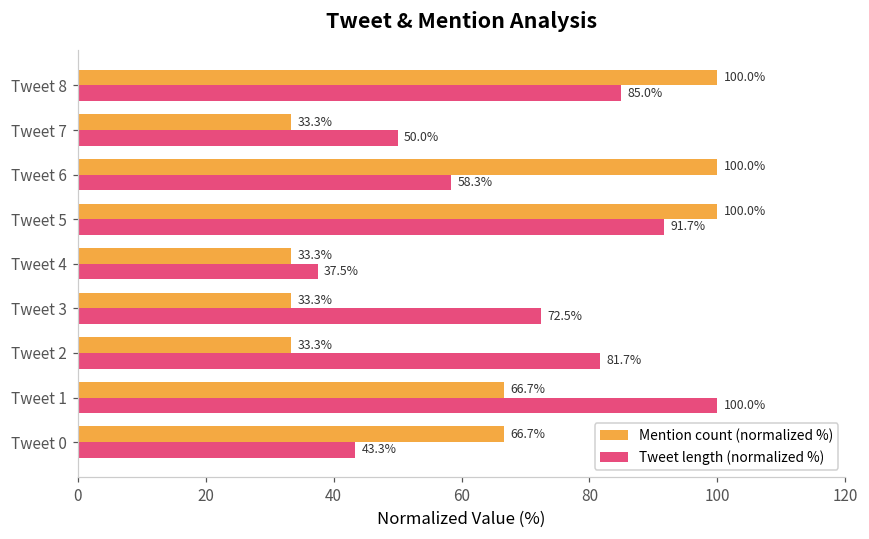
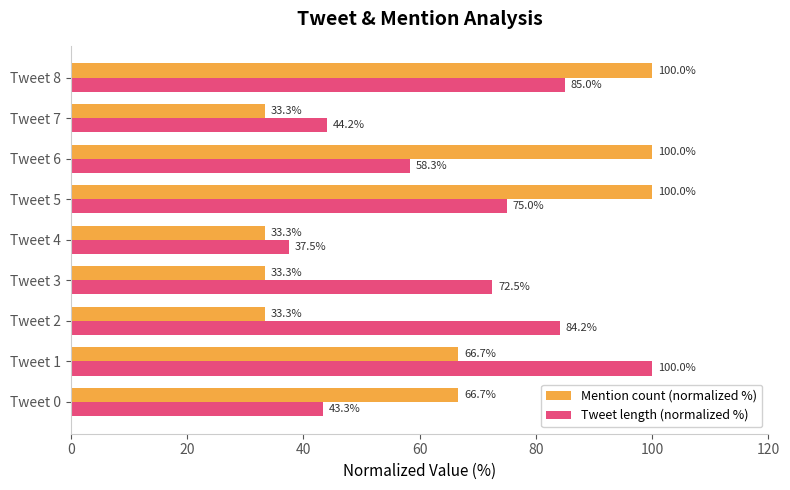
Tweet length (normalized %), Tweet 7: 50.0% -> 44.2%
Tweet length (normalized %), Tweet 5: 91.7% -> 75.0%
Tweet length (normalized %), Tweet 2: 81.7% -> 84.2%
